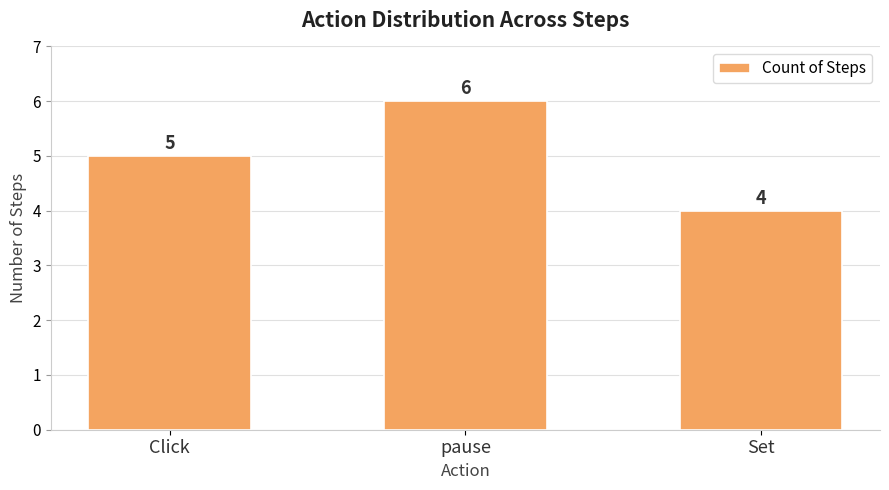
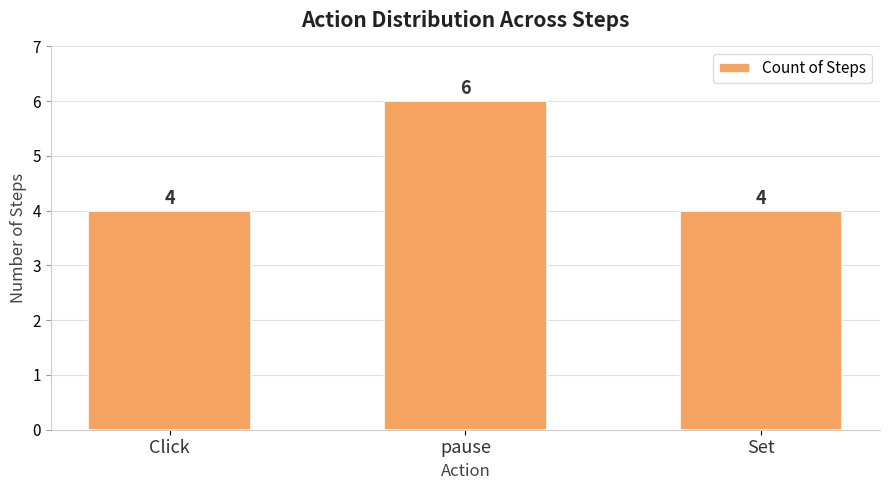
Click: 5 -> 4
